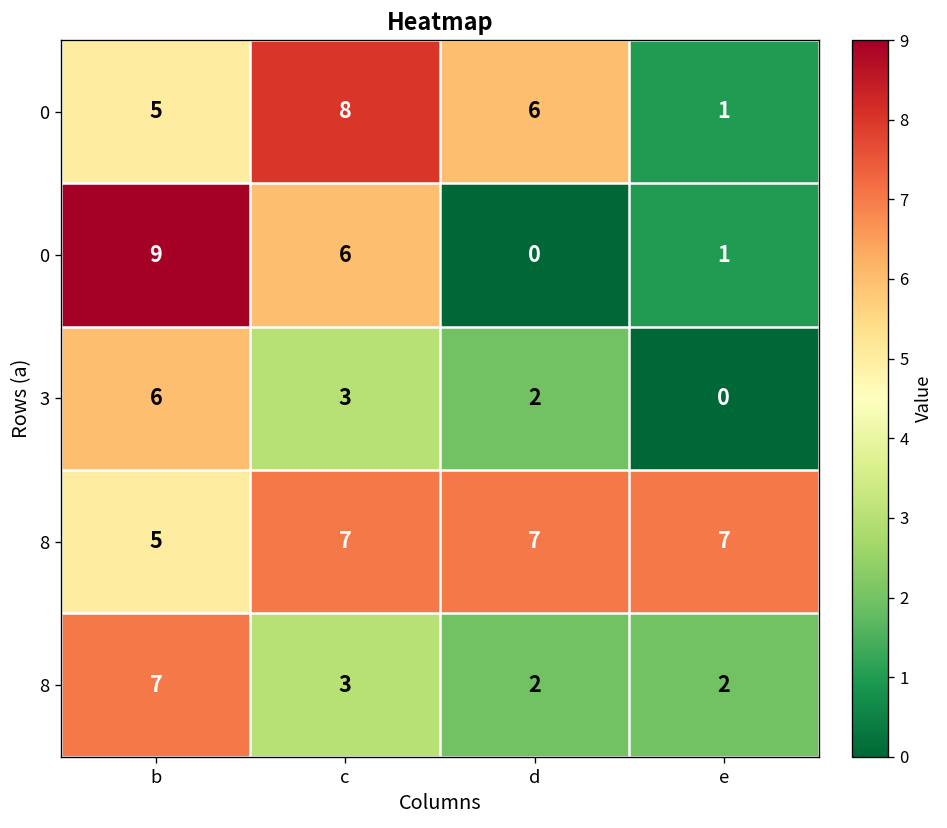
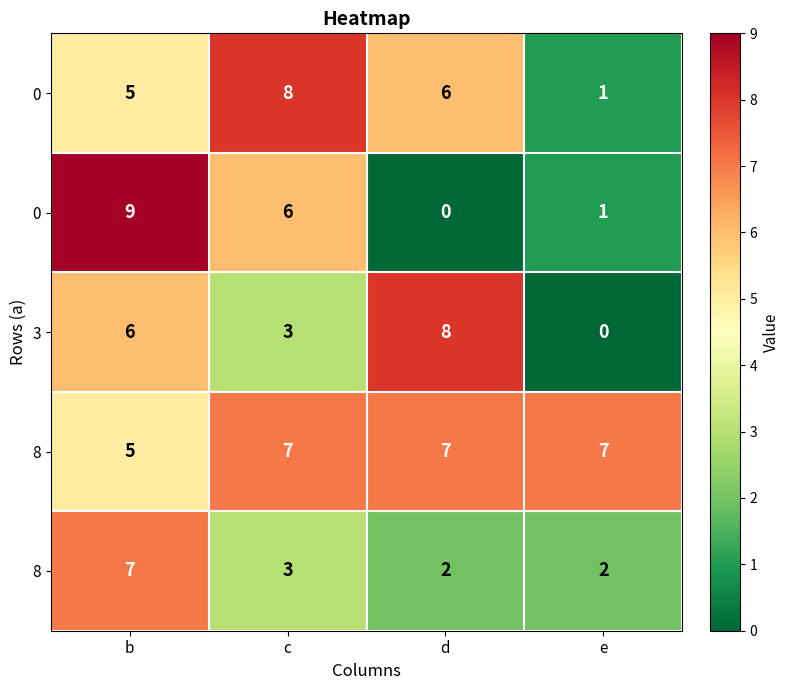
3, d: 2 -> 8
